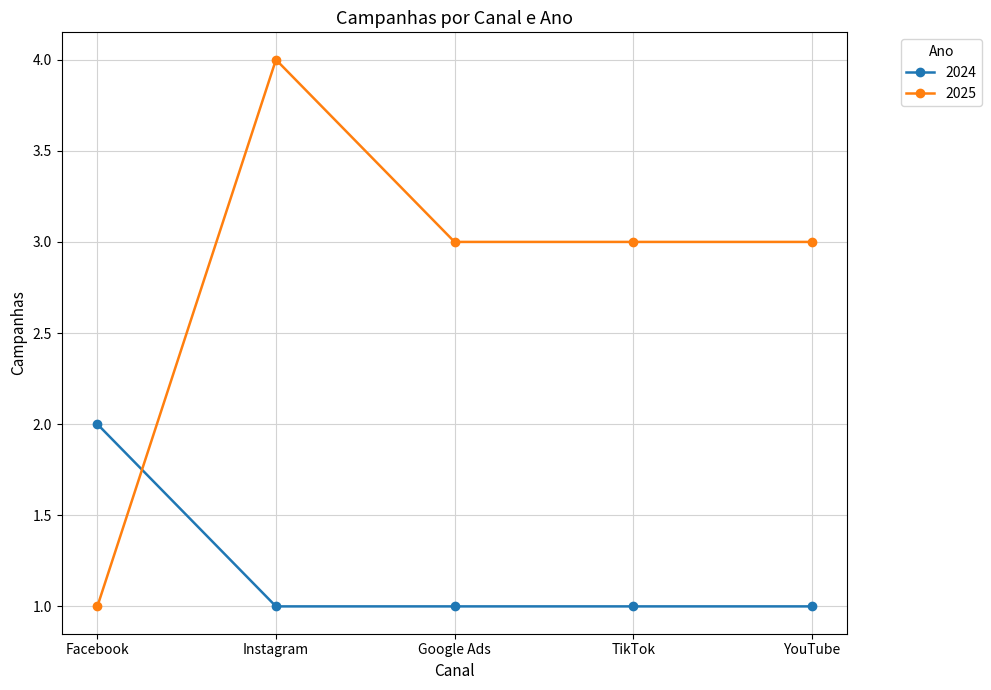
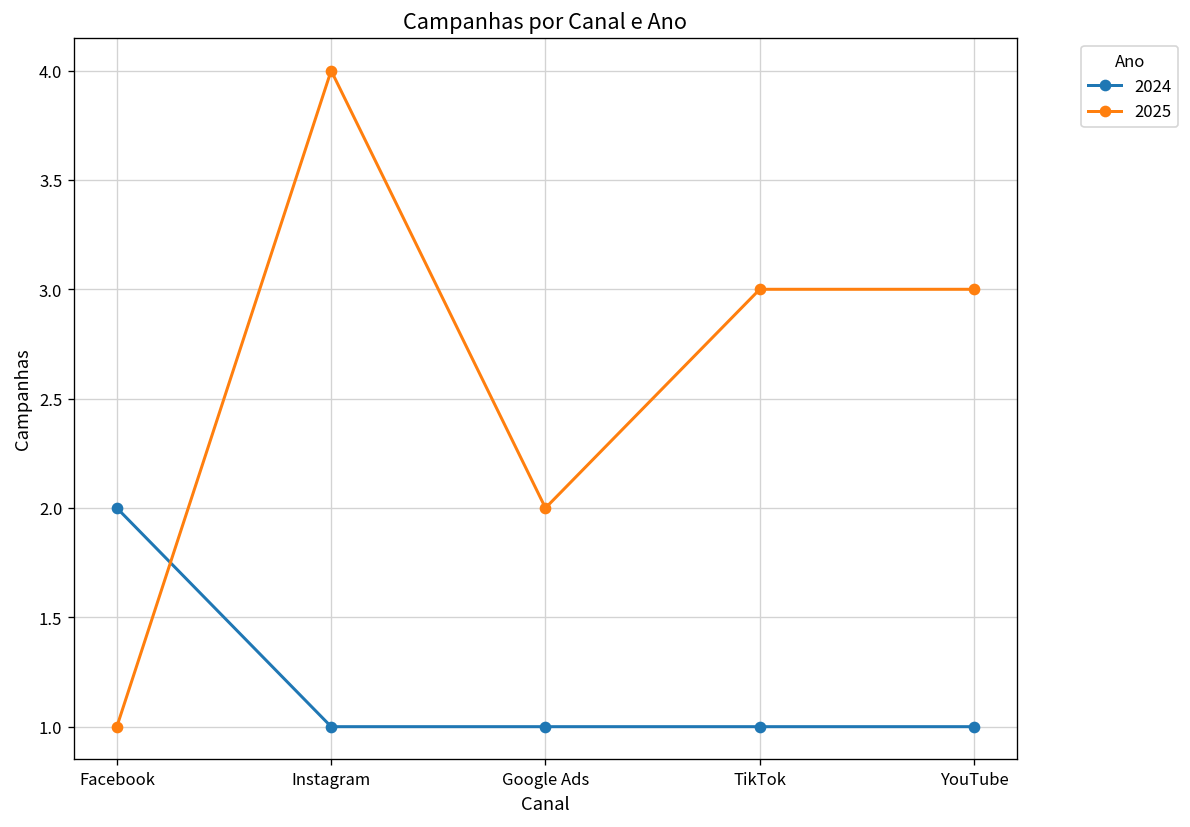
2025, Google Ads: 3 -> 2
